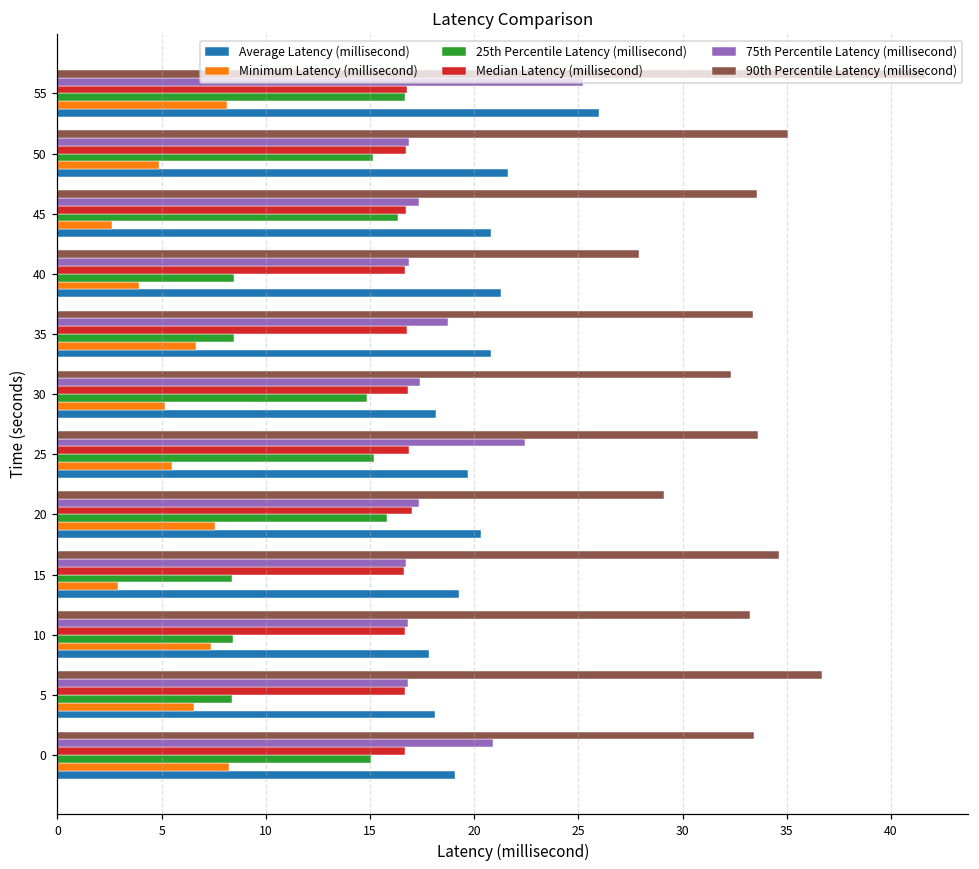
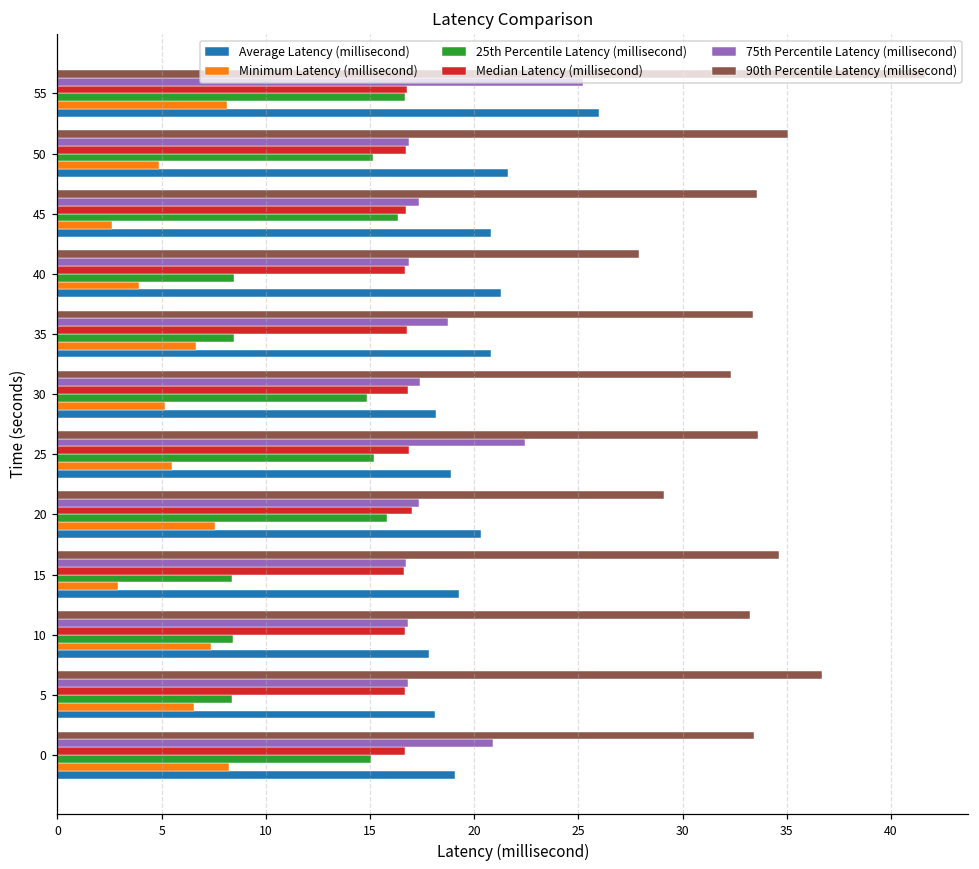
Average Latency (millisecond), 25: 19.7 -> 18.9
